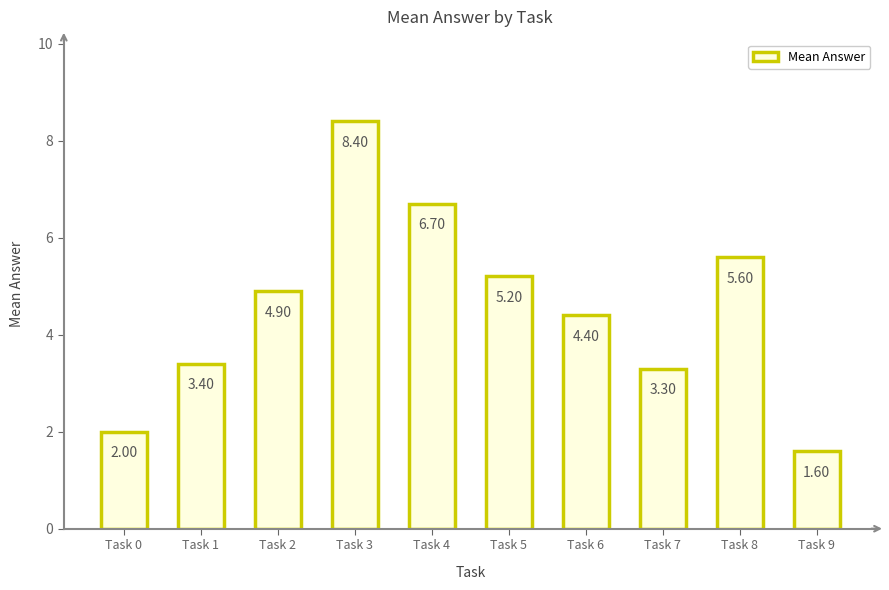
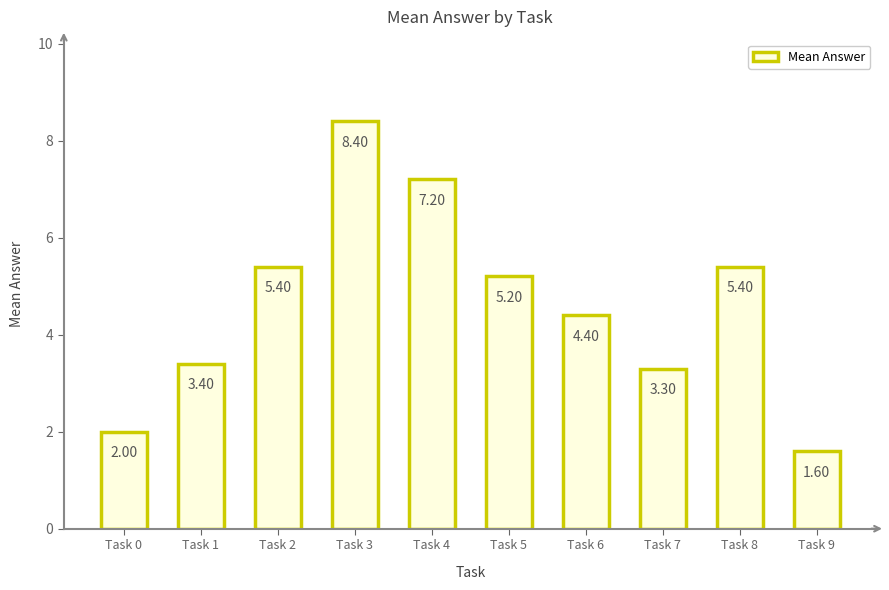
Task 2: 4.90 -> 5.40
Task 4: 6.70 -> 7.20
Task 8: 5.60 -> 5.40
